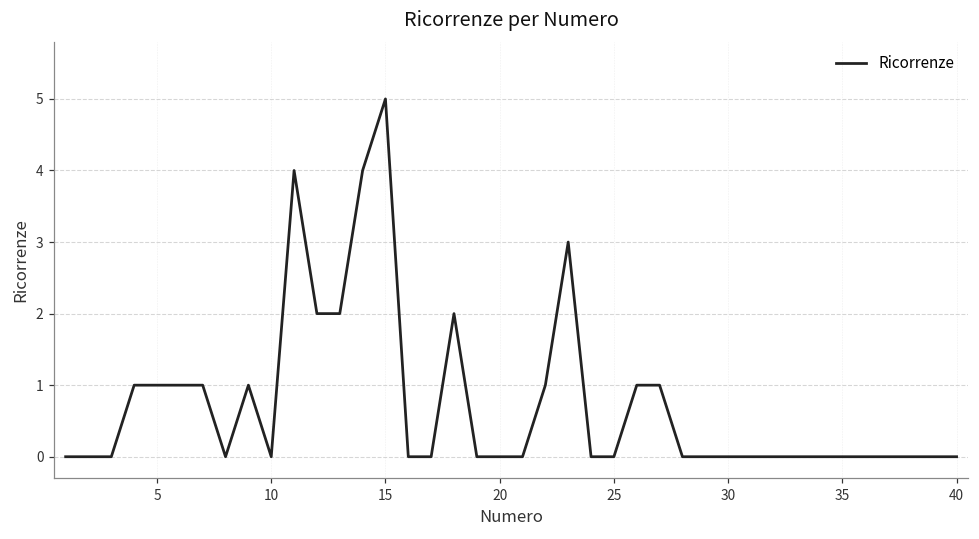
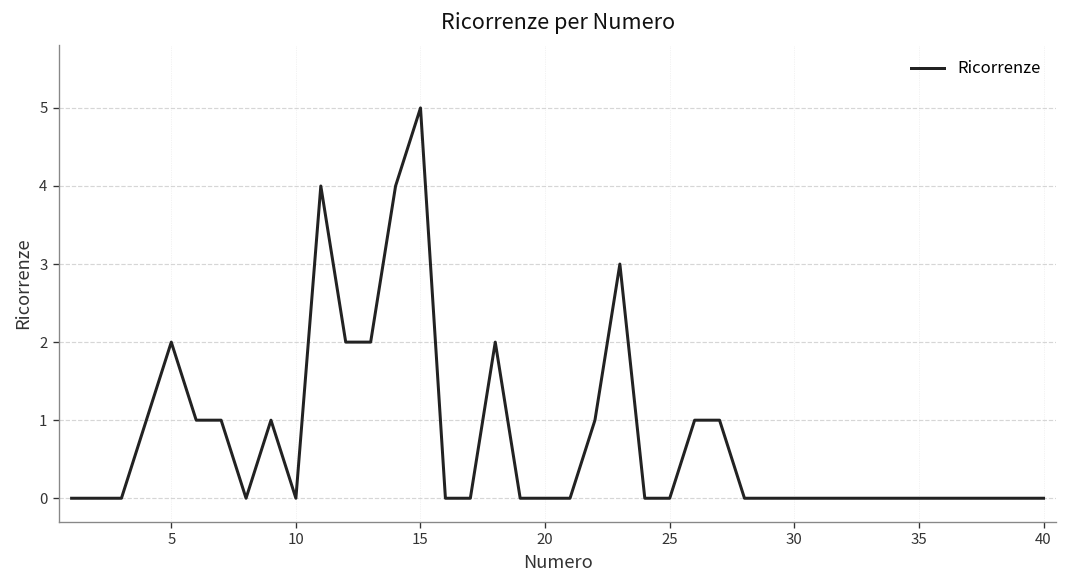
5: 1 -> 2
